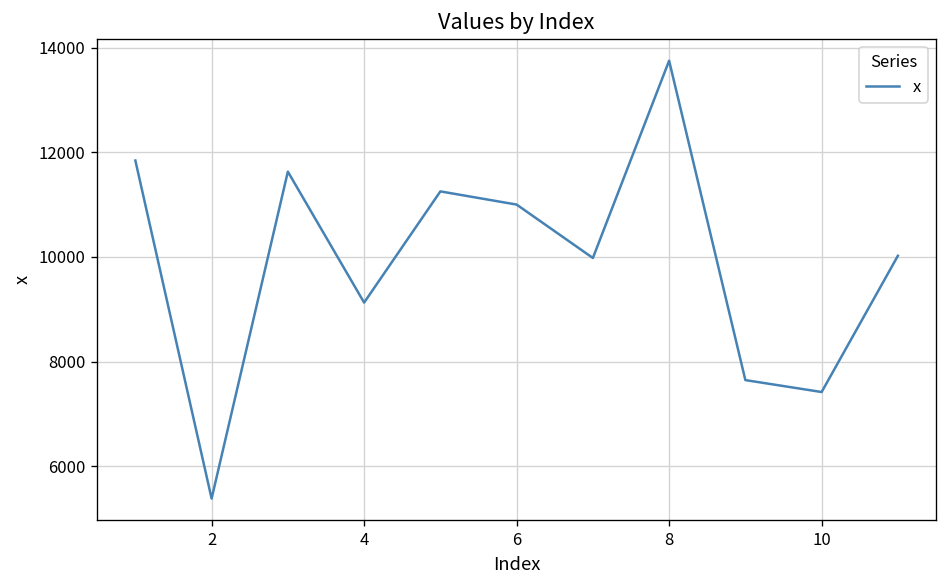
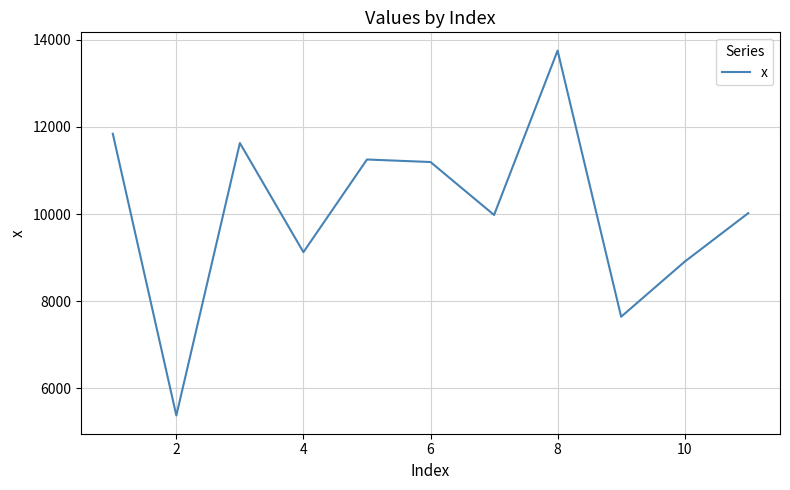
6: 11000 -> 11200
10: 7400 -> 8900
